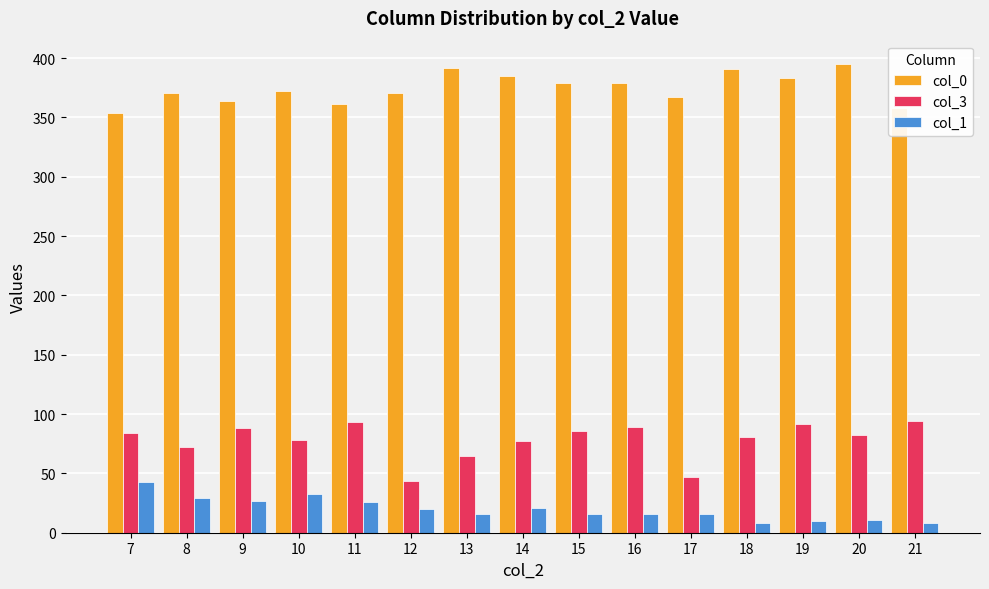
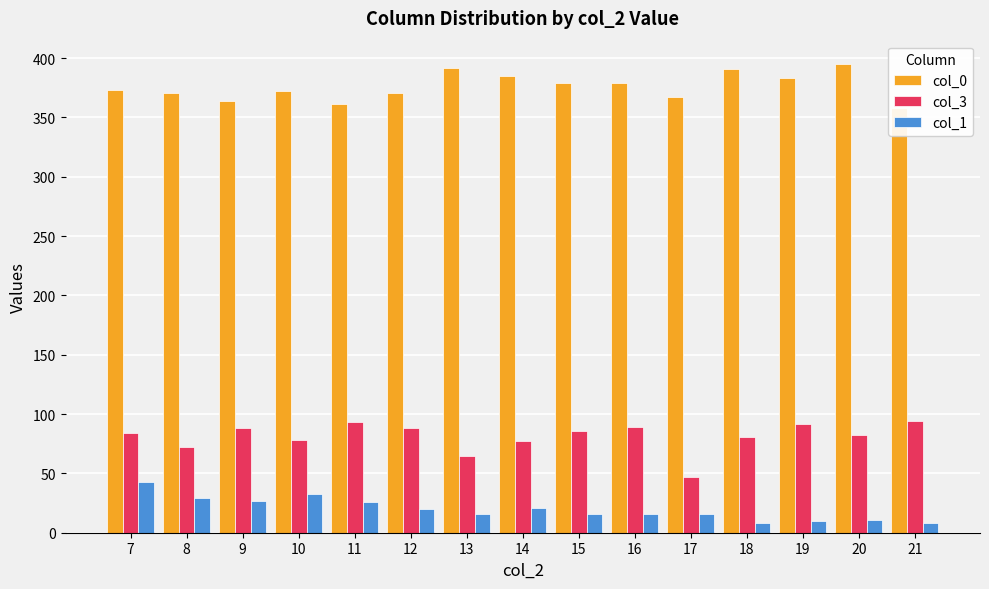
col_0, 7: 354 -> 373
col_3, 12: 44 -> 88
